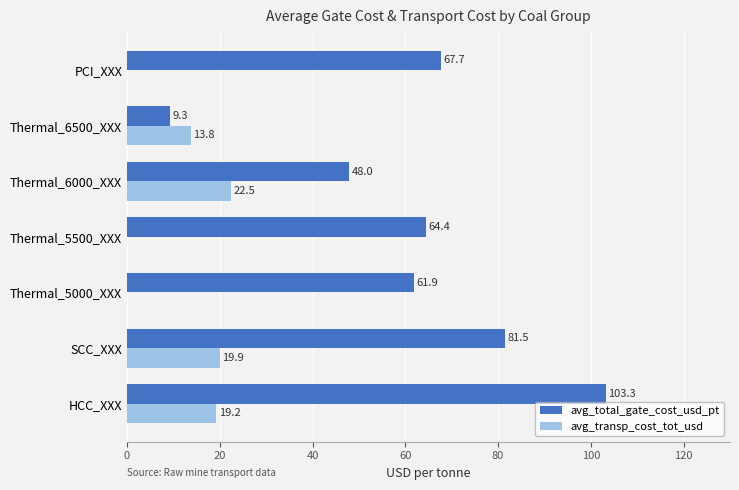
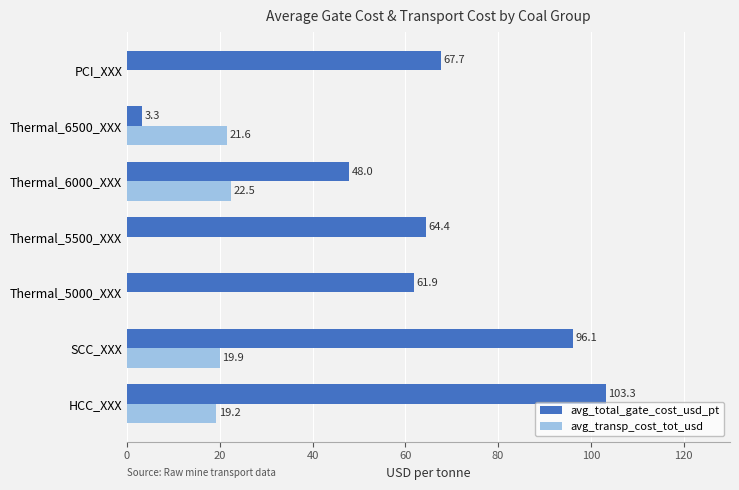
avg_total_gate_cost_usd_pt, Thermal_6500_XXX: 9.3 -> 3.3
avg_transp_cost_tot_usd, Thermal_6500_XXX: 13.8 -> 21.6
avg_total_gate_cost_usd_pt, SCC_XXX: 81.5 -> 96.1
